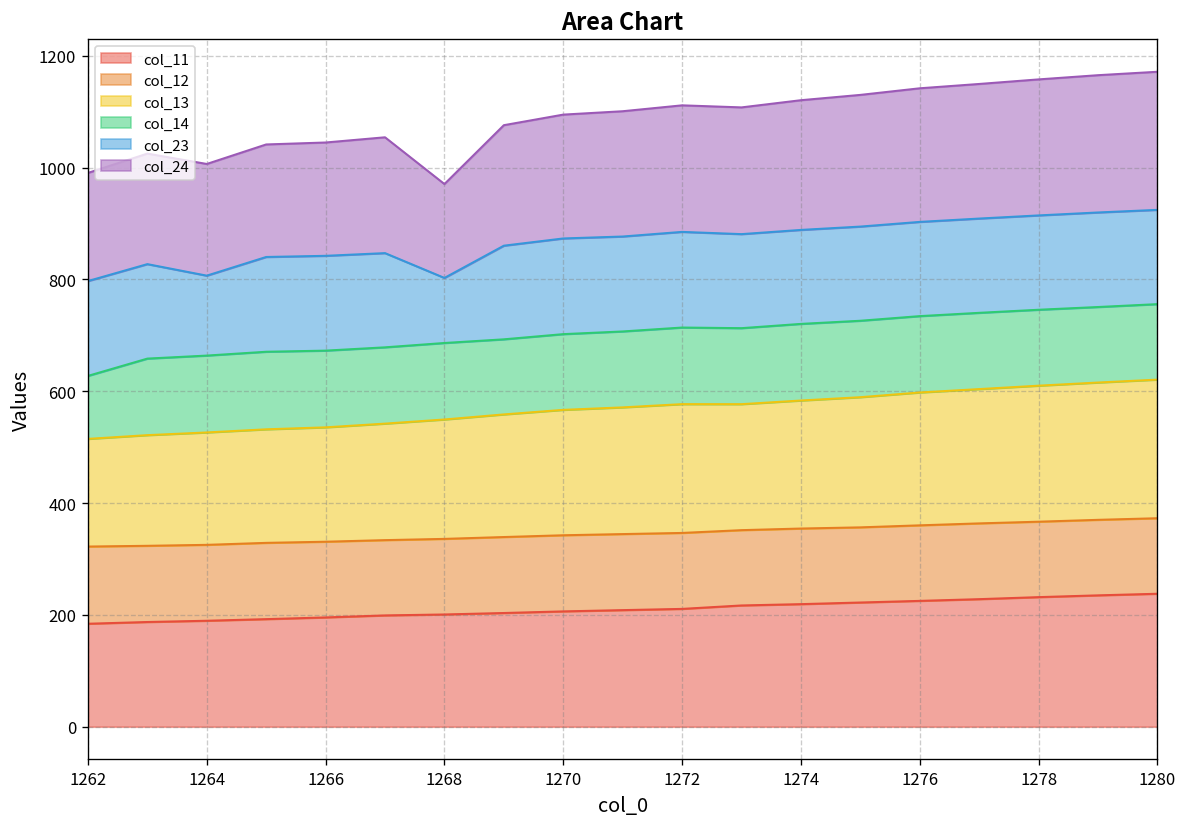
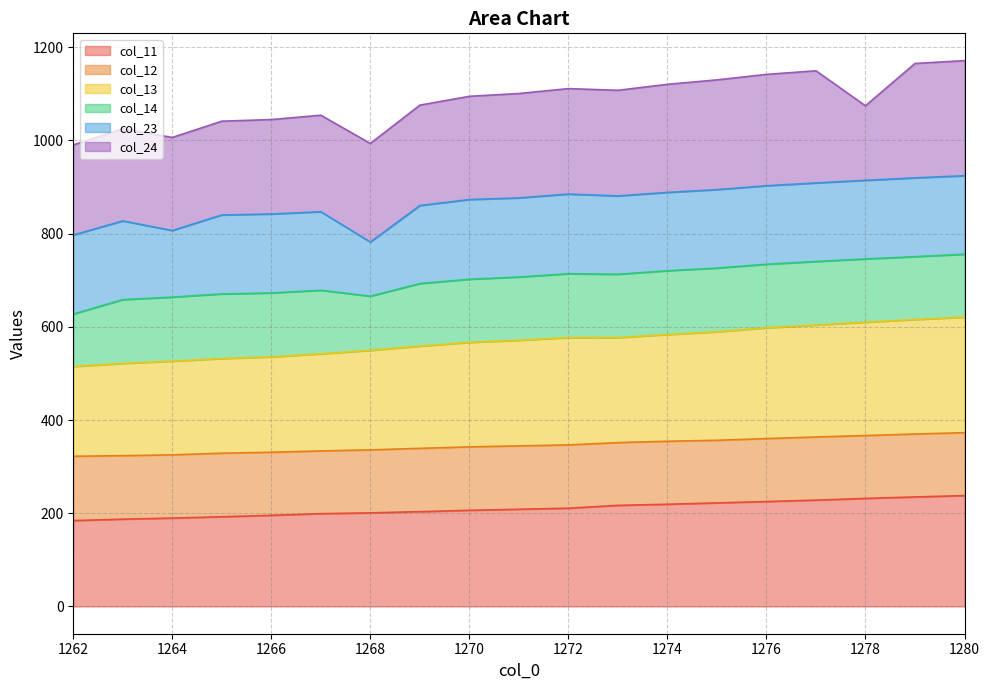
col_14, 1268: 140 -> 120
col_24, 1268: 170 -> 210
col_24, 1278: 240 -> 160
